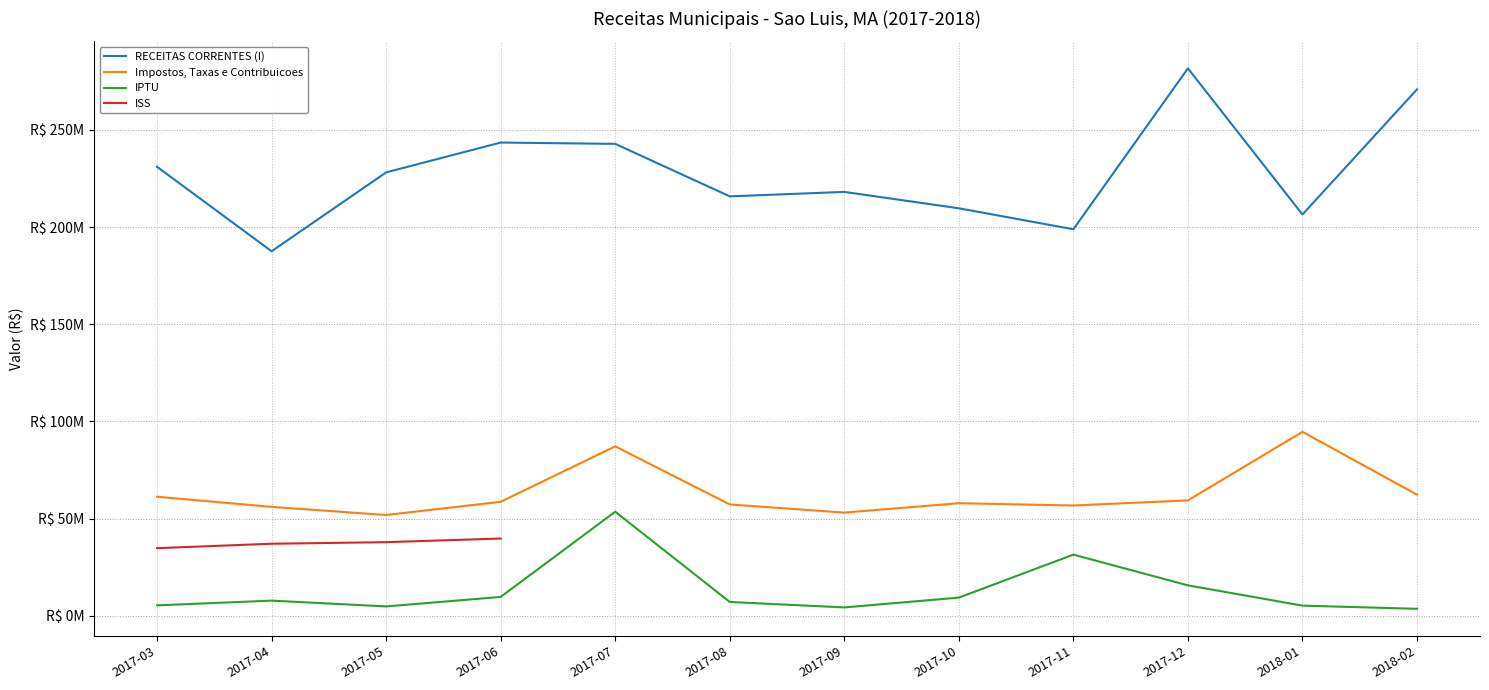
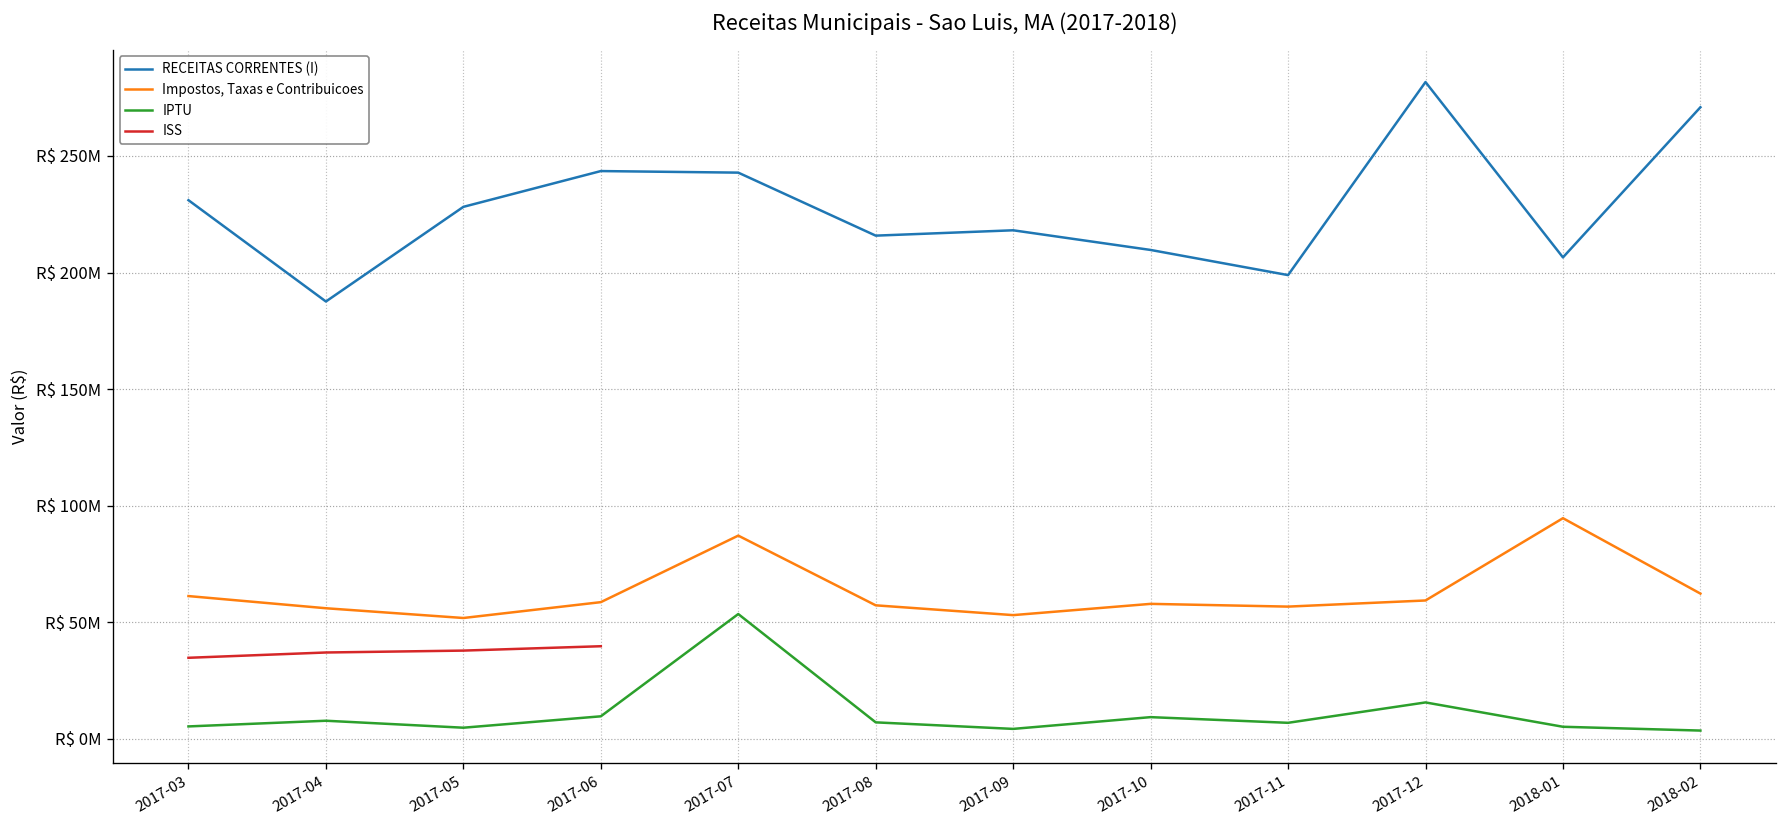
IPTU, 2017-11: R$ 31000000 -> R$ 7000000
